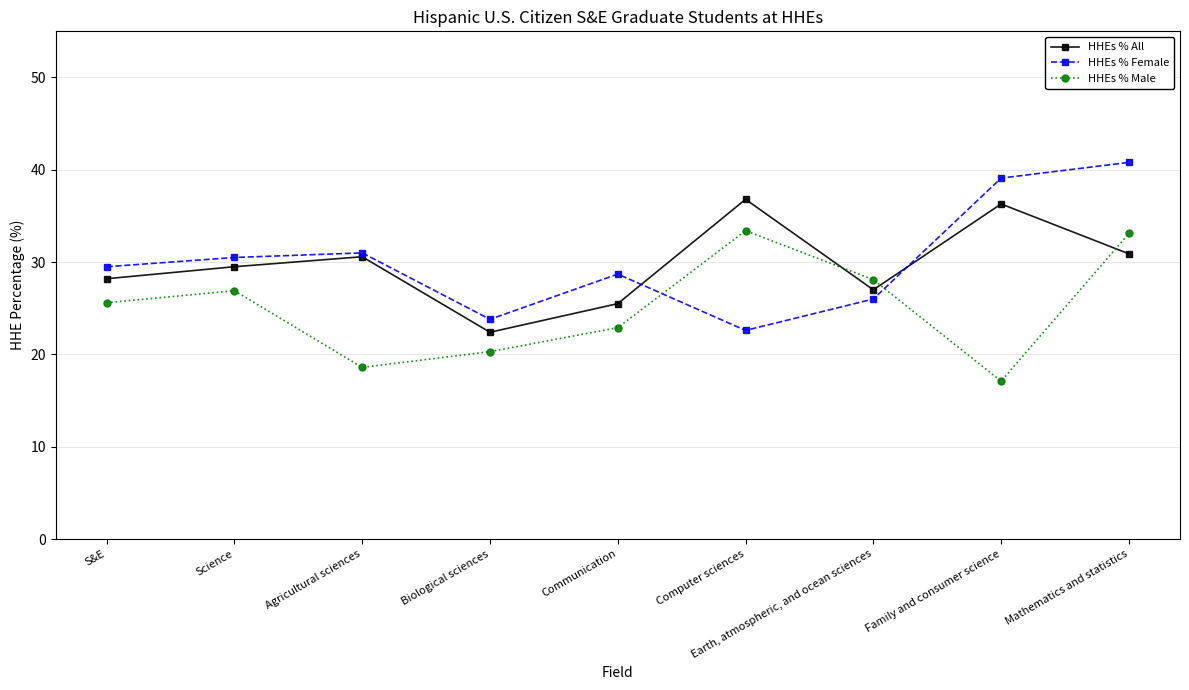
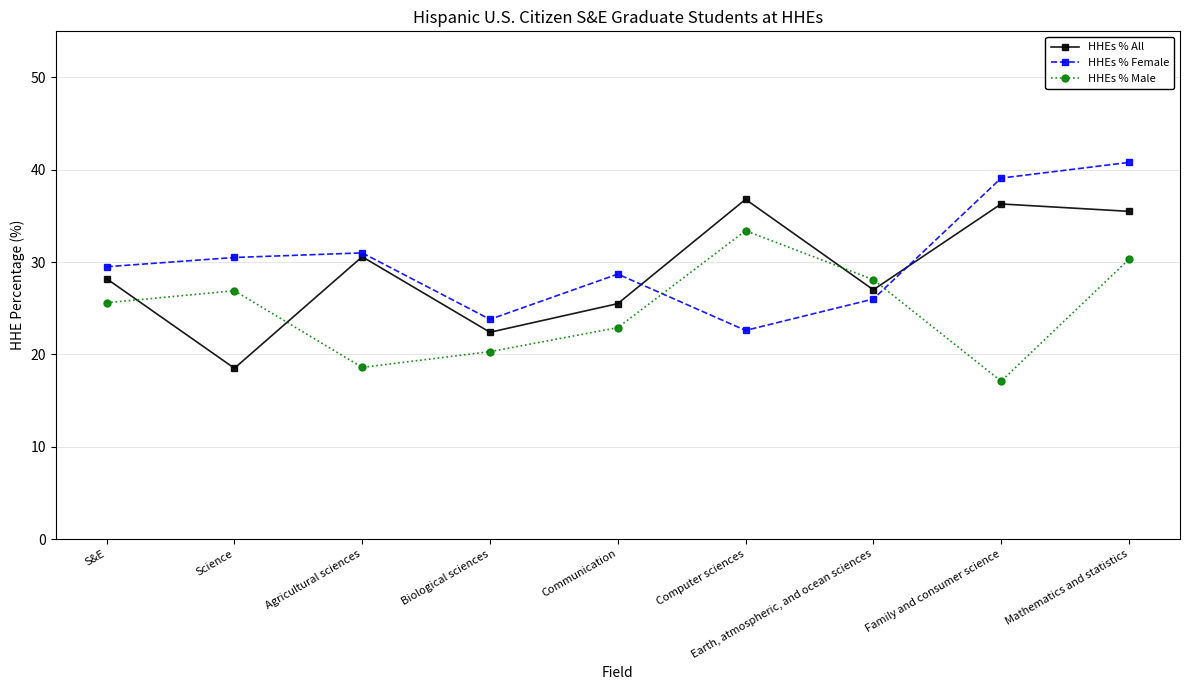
HHEs % All, Science: 30 -> 19
HHEs % All, Mathematics and statistics: 31 -> 36
HHEs % Male, Mathematics and statistics: 33 -> 30
